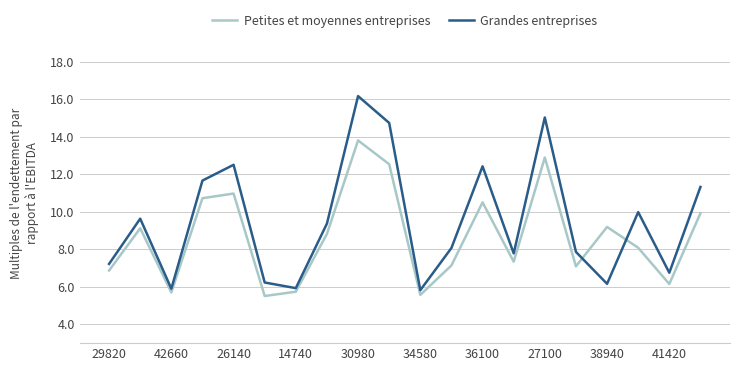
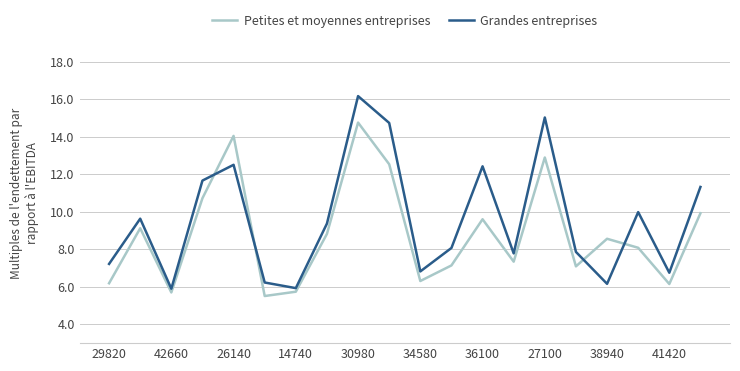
Petites et moyennes entreprises, 29820: 6.9 -> 6.2
Petites et moyennes entreprises, 26140: 11.0 -> 14.0
Petites et moyennes entreprises, 30980: 13.8 -> 14.8
Petites et moyennes entreprises, 34580: 5.6 -> 6.3
Grandes entreprises, 34580: 5.8 -> 6.8
Petites et moyennes entreprises, 36100: 10.5 -> 9.6
Petites et moyennes entreprises, 38940: 9.2 -> 8.6
